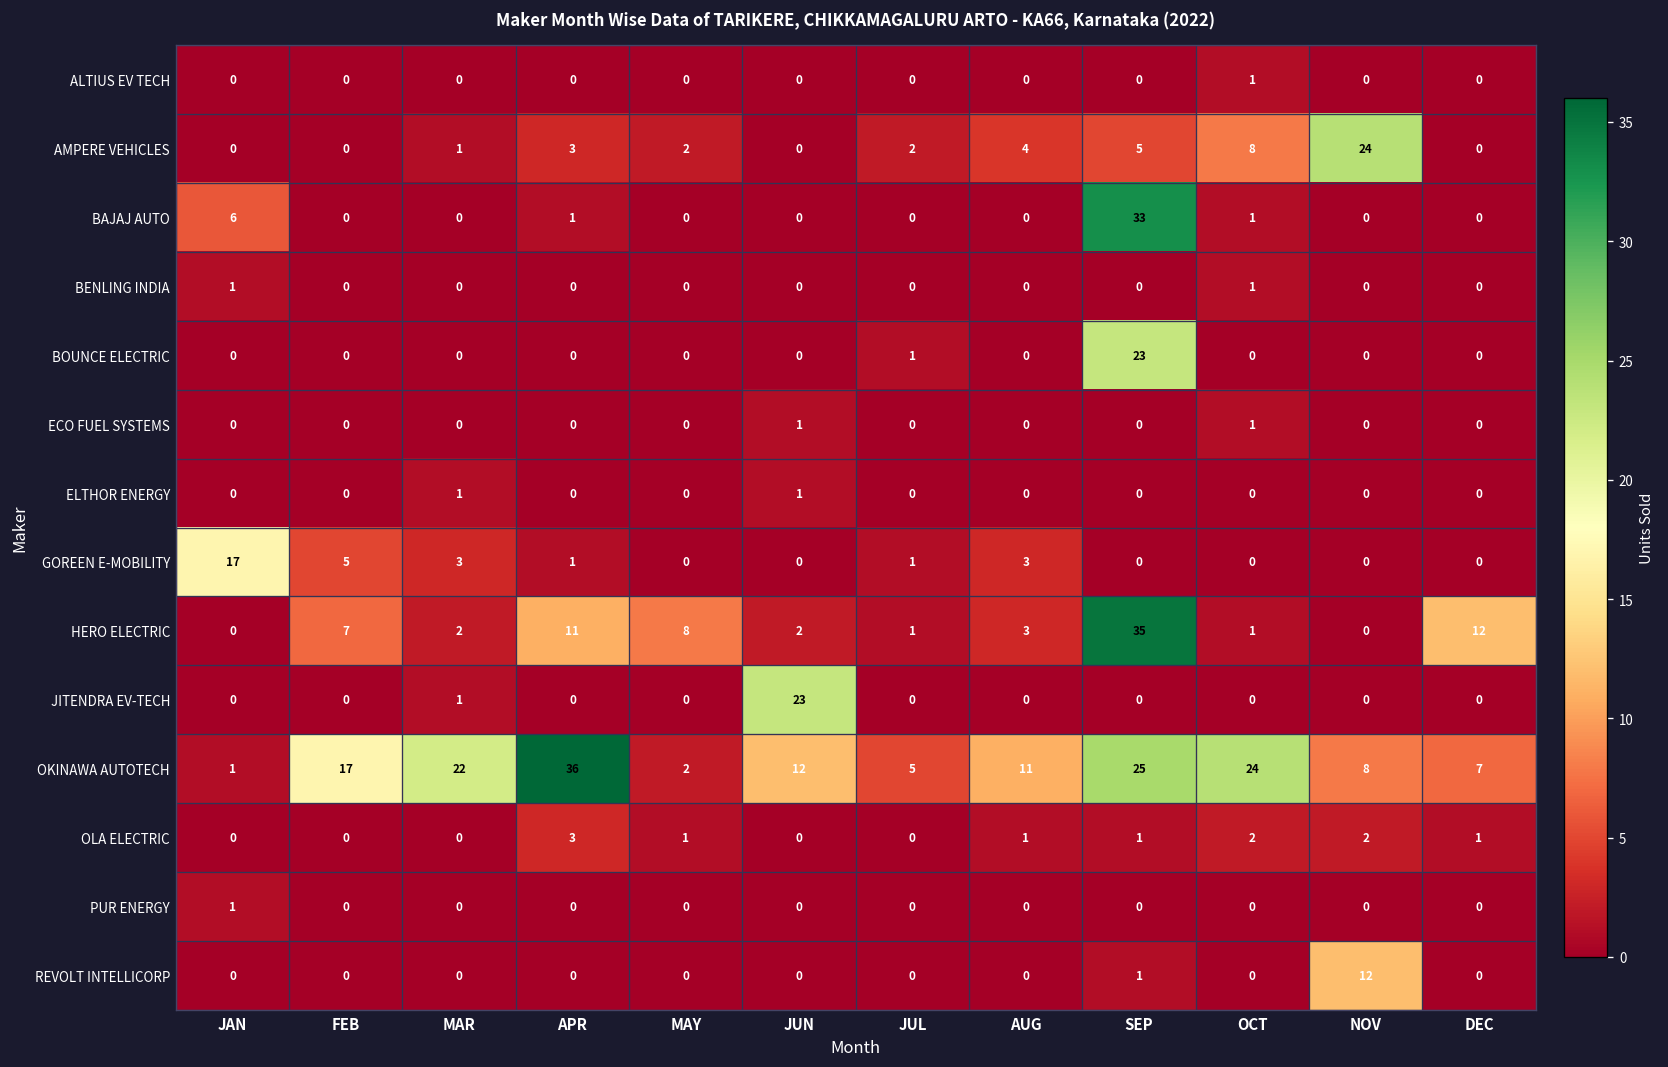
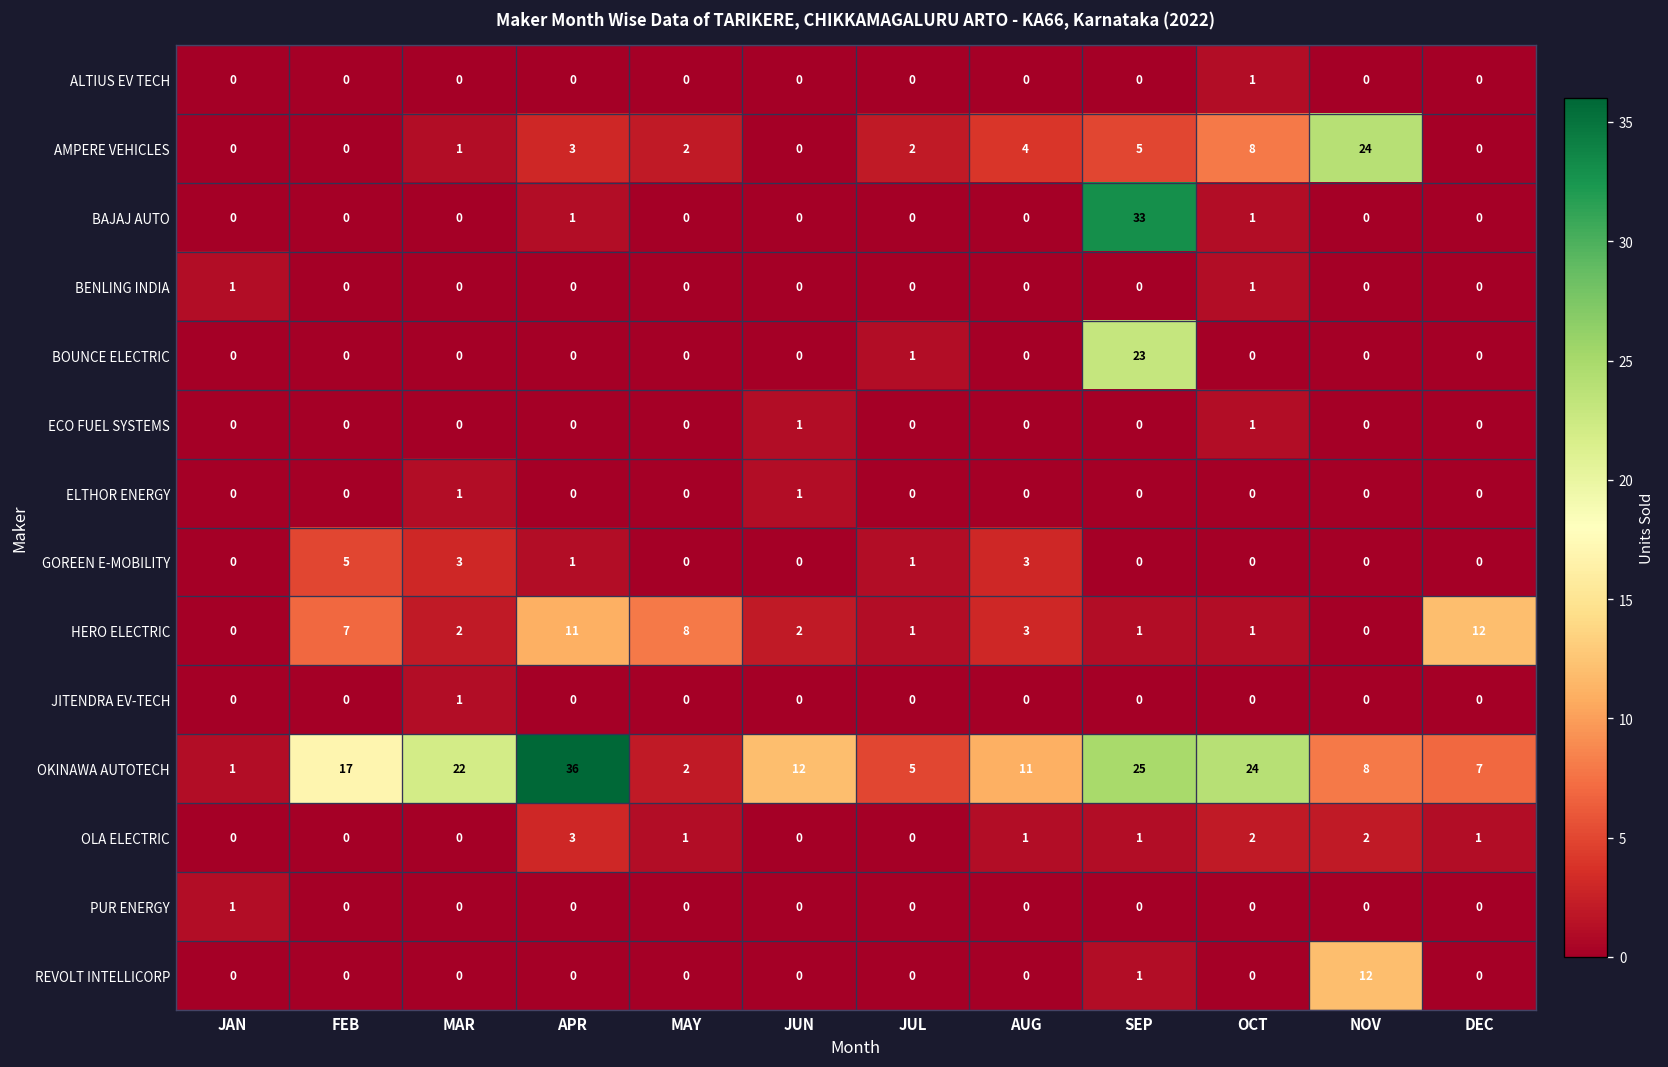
BAJAJ AUTO, JAN: 6 -> 0
GOREEN E-MOBILITY, JAN: 17 -> 0
HERO ELECTRIC, SEP: 35 -> 1
JITENDRA EV-TECH, JUN: 23 -> 0
